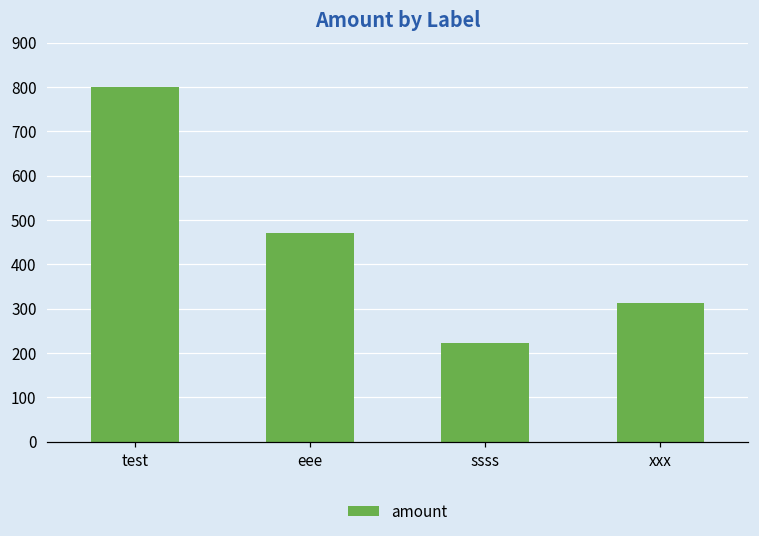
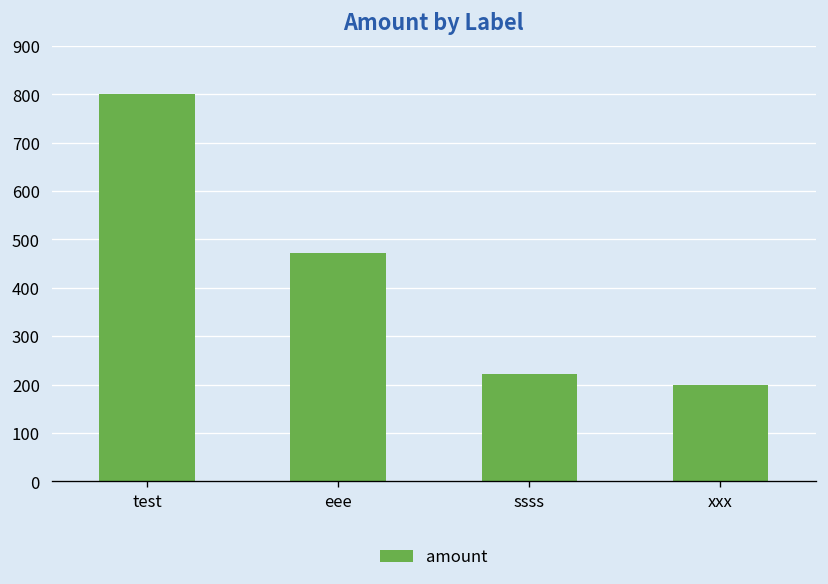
xxx: 310 -> 200
